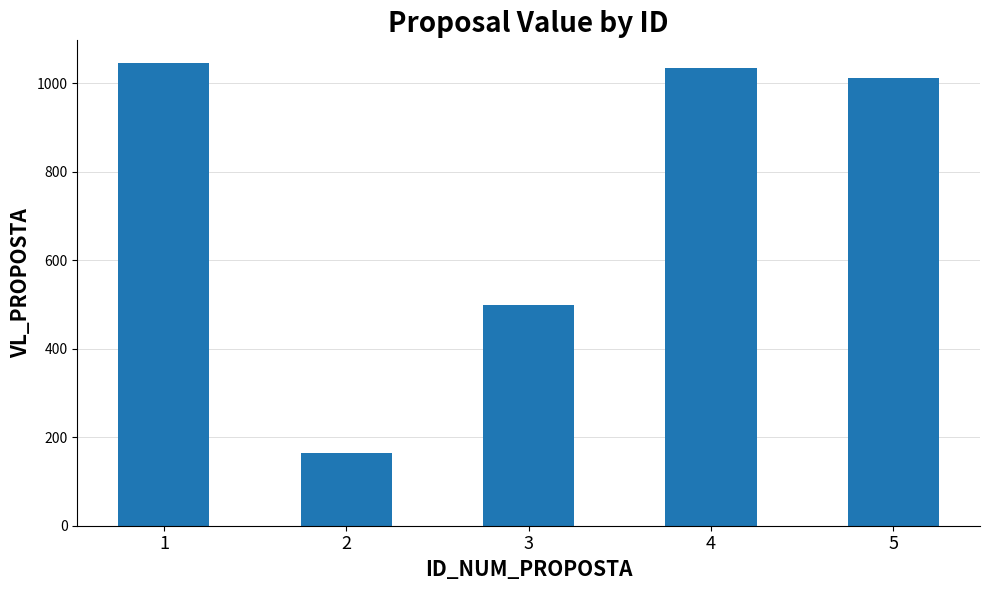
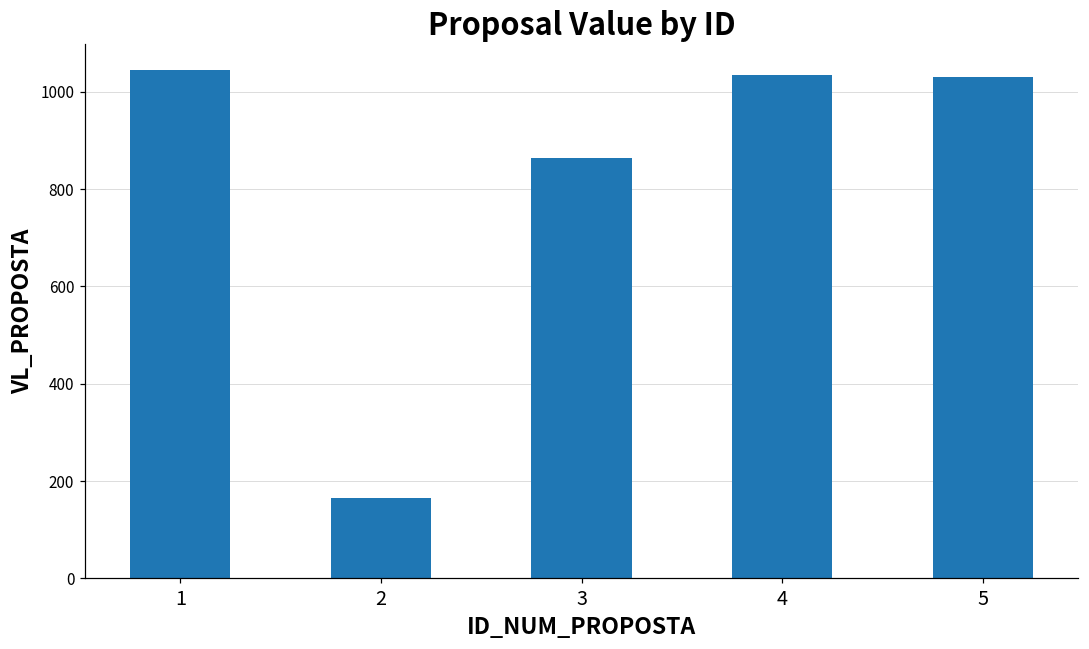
3: 500 -> 860
5: 1010 -> 1030
